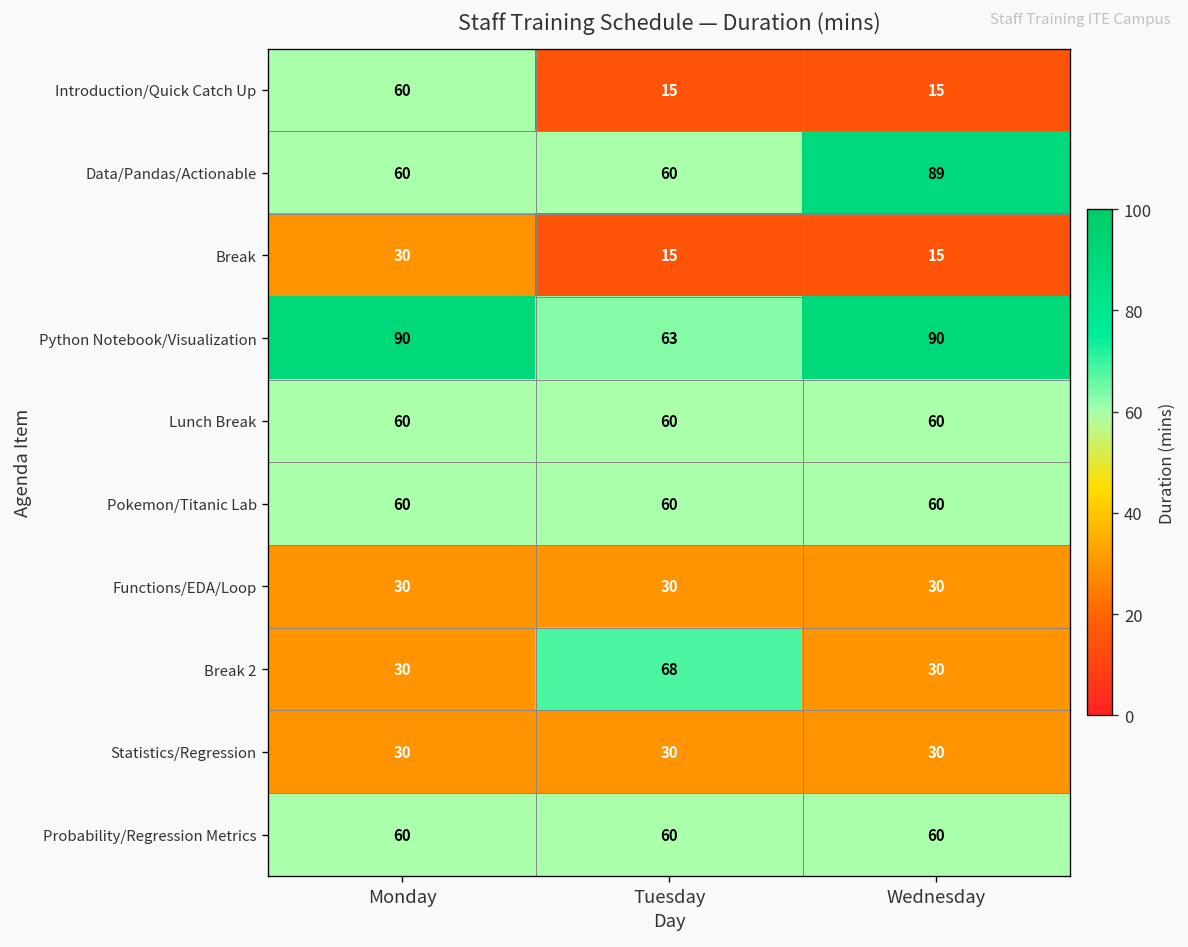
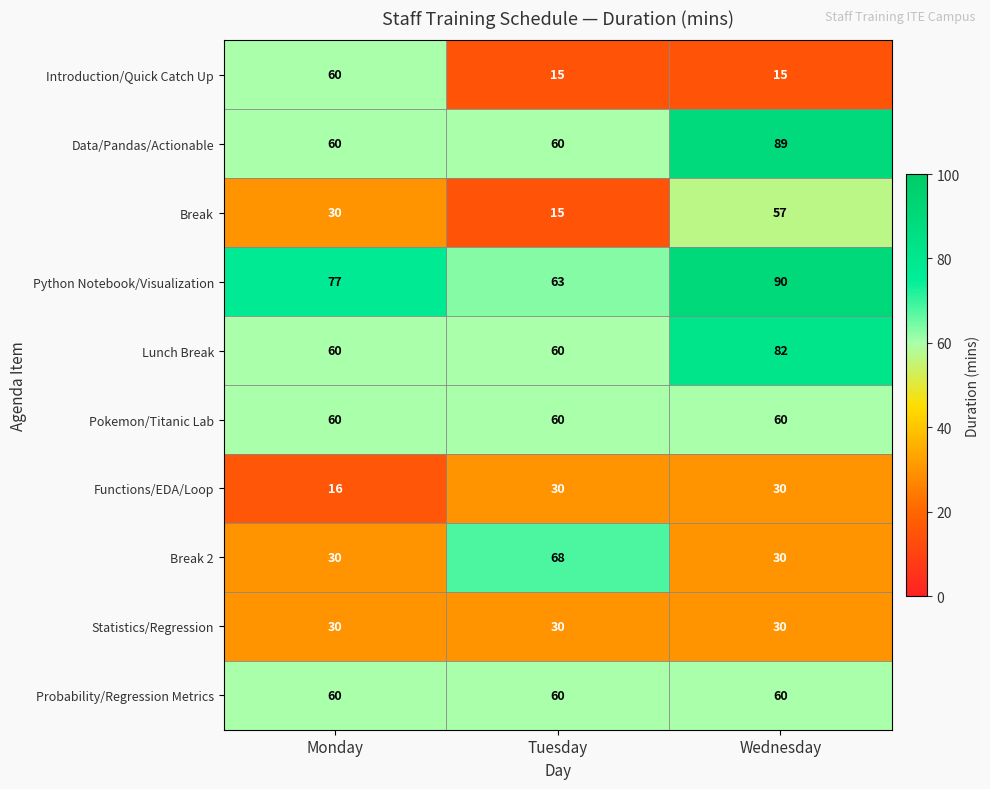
Break, Wednesday: 15 -> 57
Python Notebook/Visualization, Monday: 90 -> 77
Lunch Break, Wednesday: 60 -> 82
Functions/EDA/Loop, Monday: 30 -> 16
